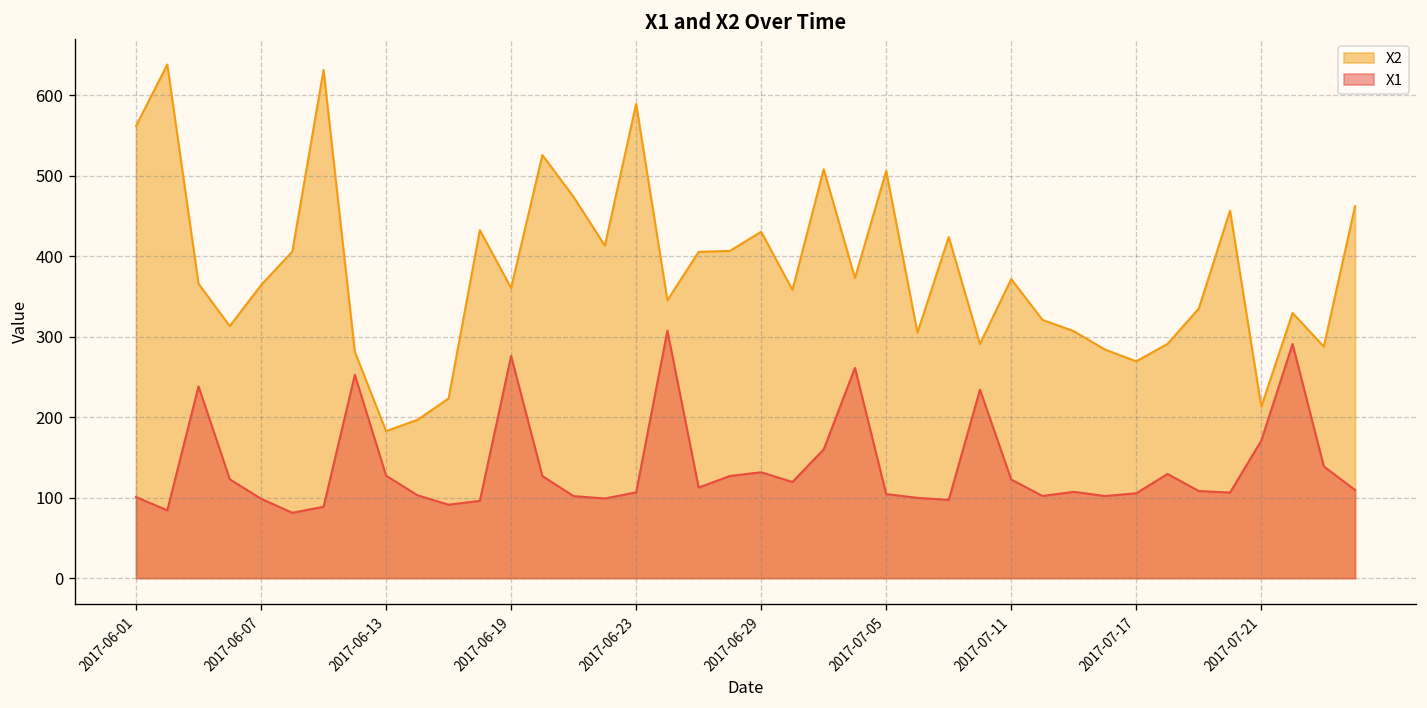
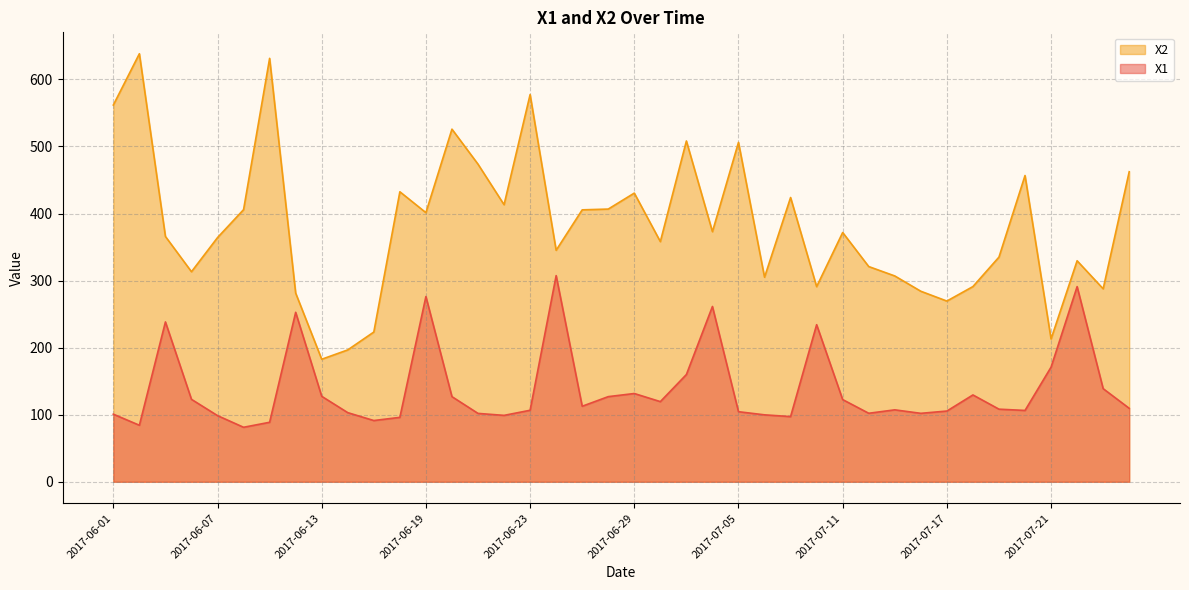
X2, 2017-06-19: 360 -> 400
X2, 2017-06-23: 590 -> 580
